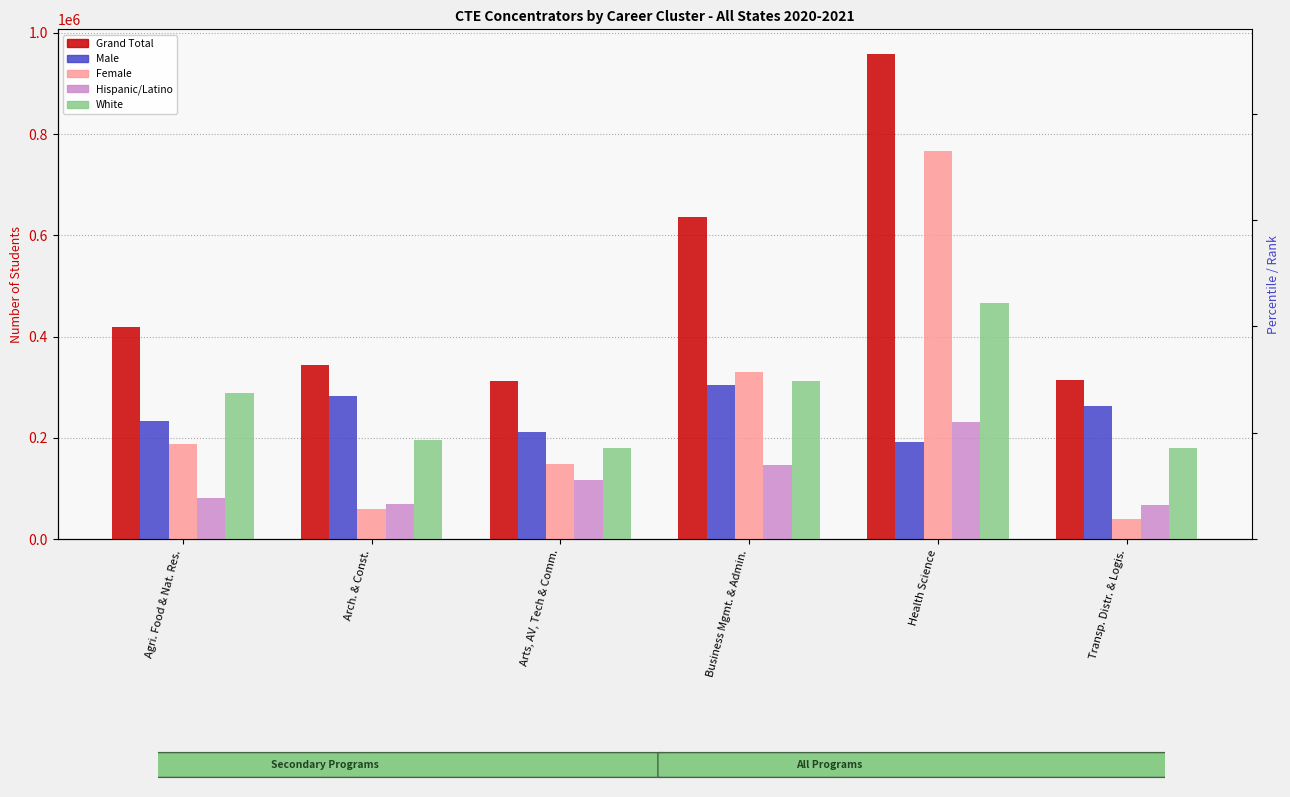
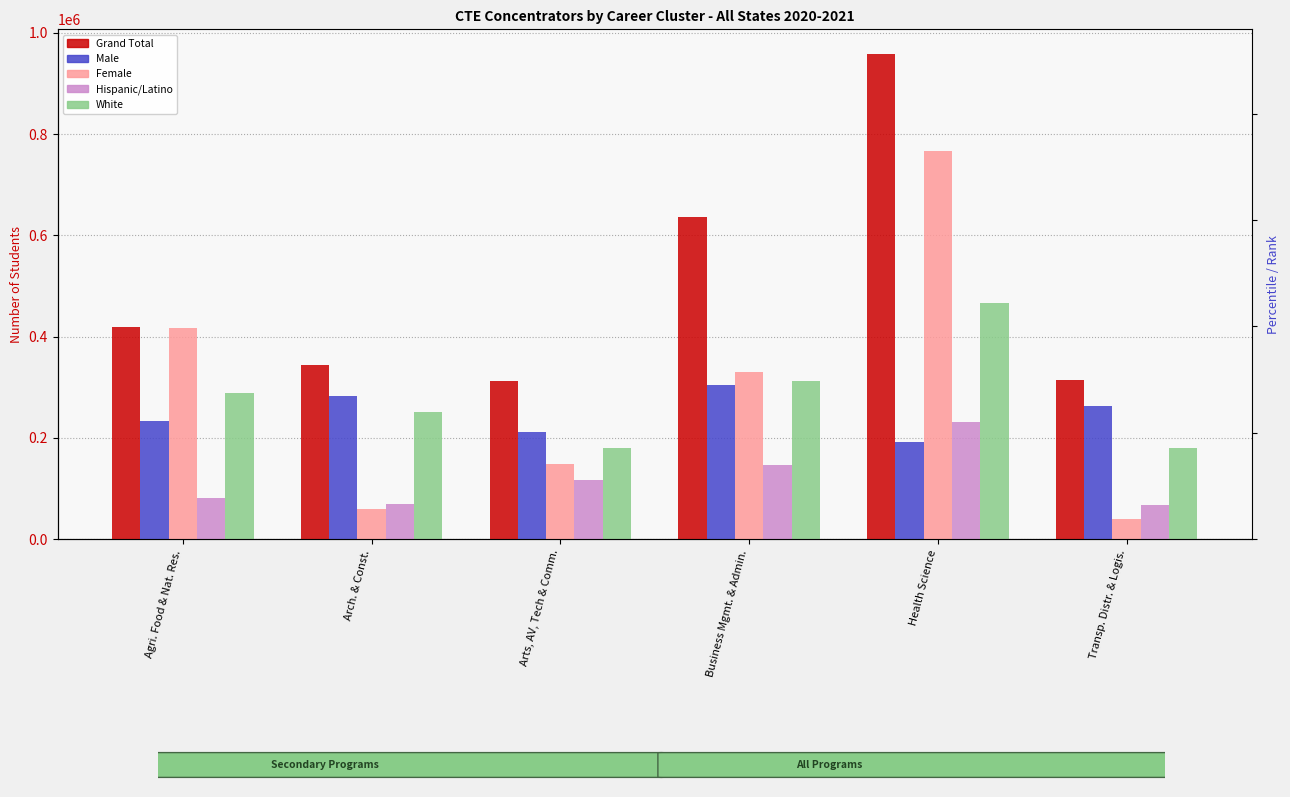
Female, Agri. Food & Nat. Res.: 190000 -> 420000
White, Arch. & Const.: 190000 -> 250000
